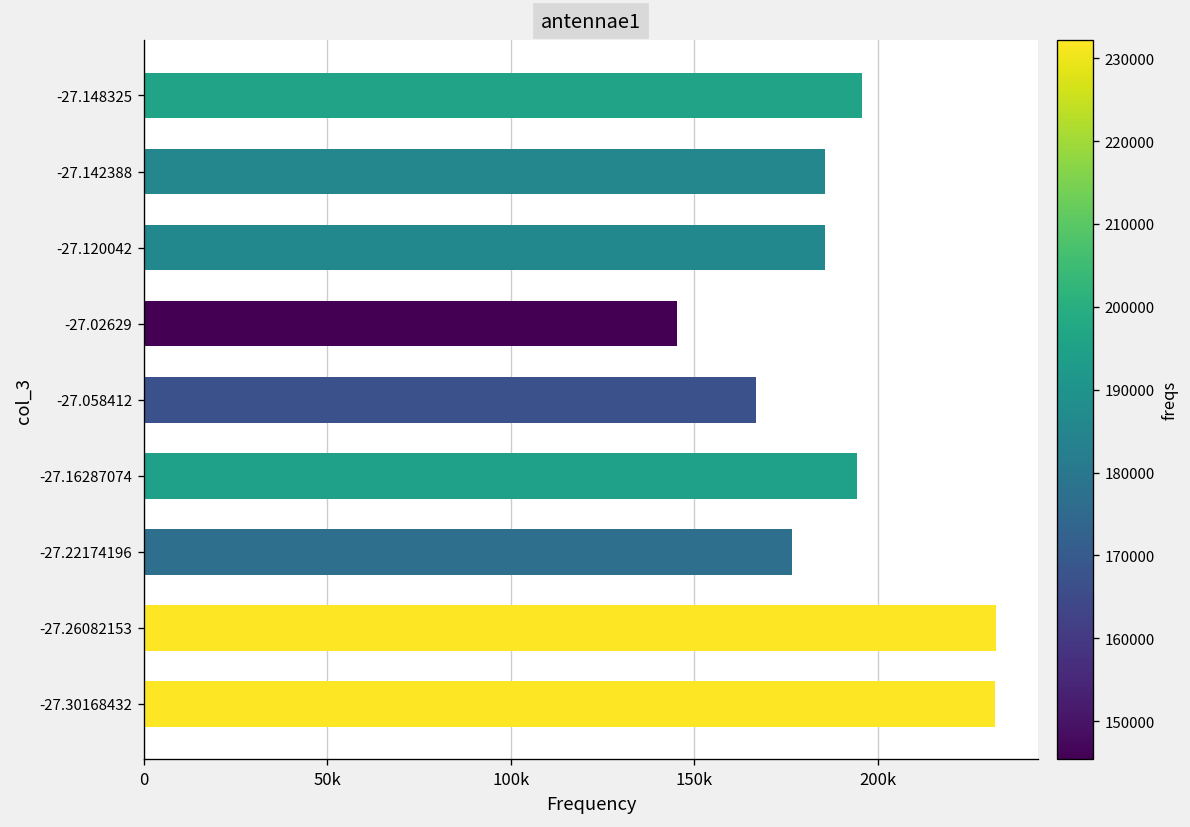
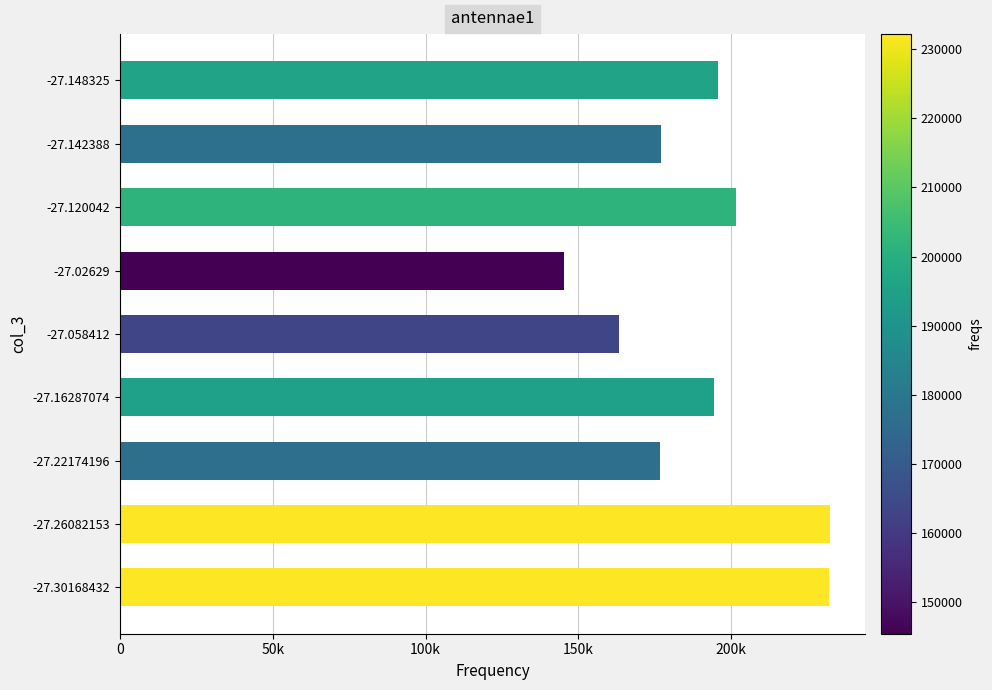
-27.142388: 186000 -> 177000
-27.120042: 186000 -> 202000
-27.058412: 167000 -> 163000
